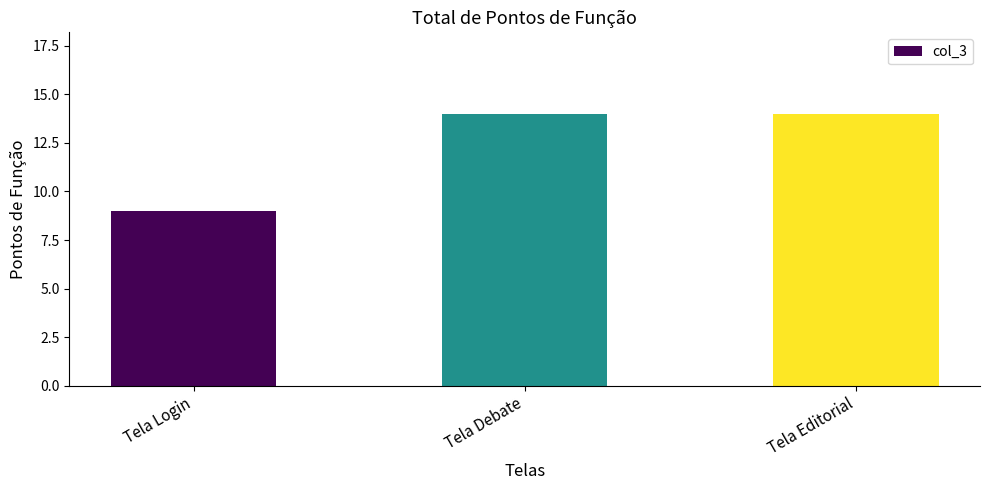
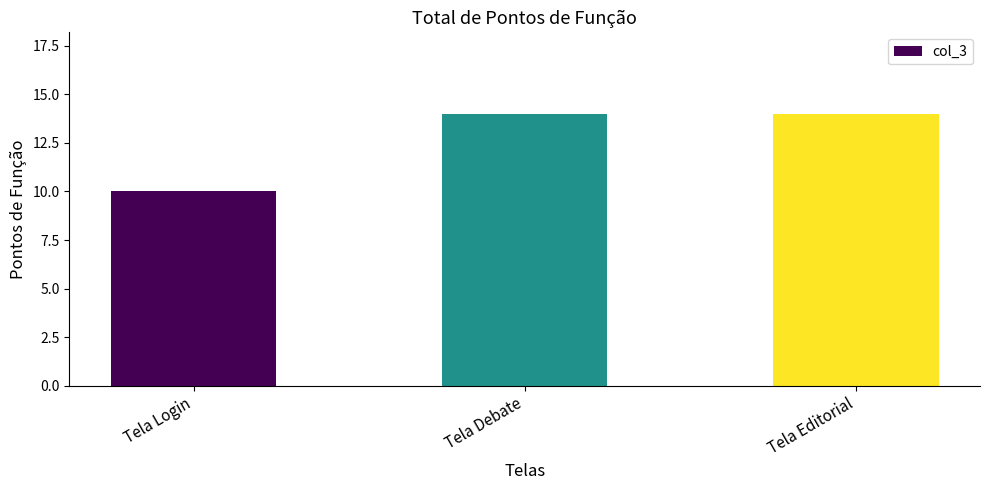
Tela Login: 9 -> 10
